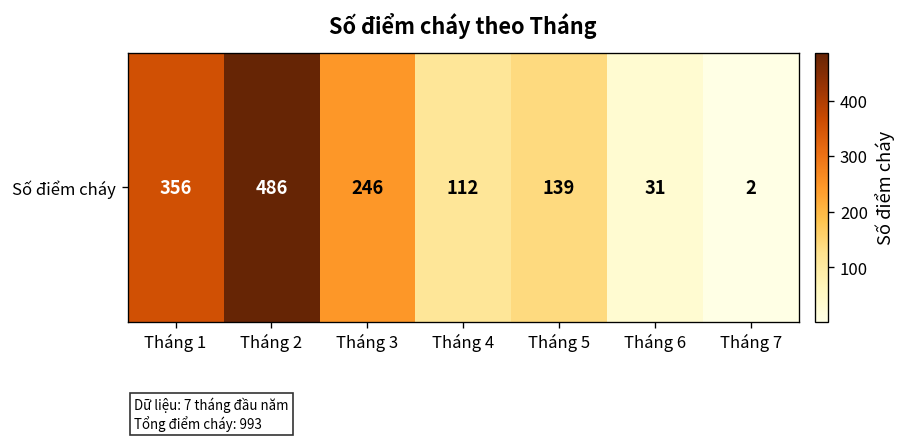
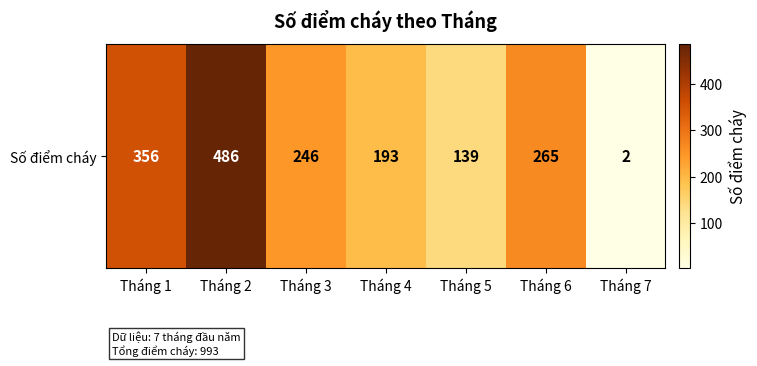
Số điểm cháy, Tháng 4: 112 -> 193
Số điểm cháy, Tháng 6: 31 -> 265
